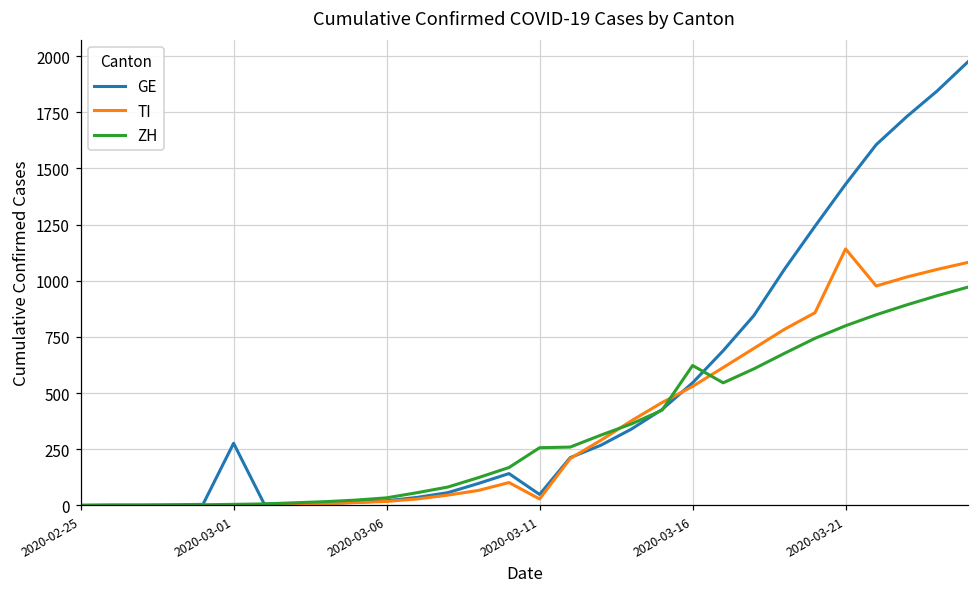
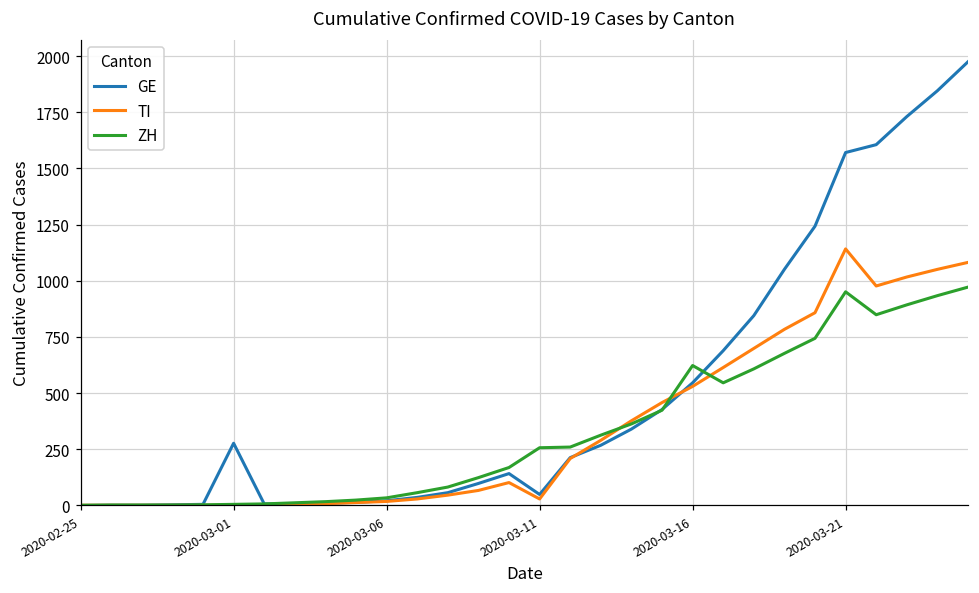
GE, 2020-03-21: 1430 -> 1570
ZH, 2020-03-21: 800 -> 950
